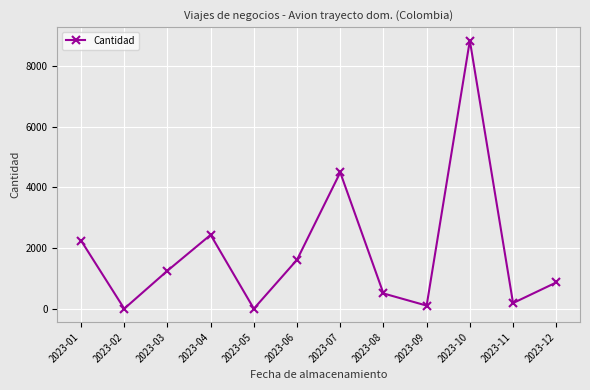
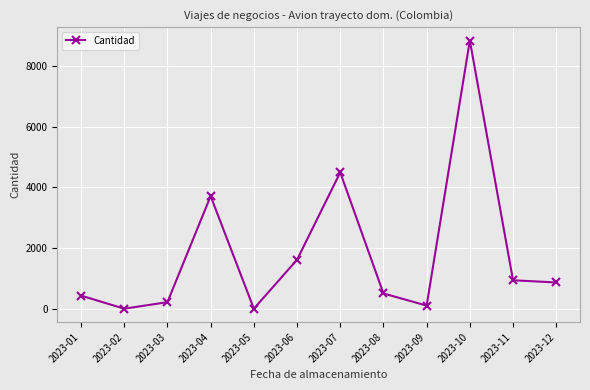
2023-01: 2200 -> 400
2023-03: 1300 -> 200
2023-04: 2400 -> 3700
2023-11: 200 -> 900
